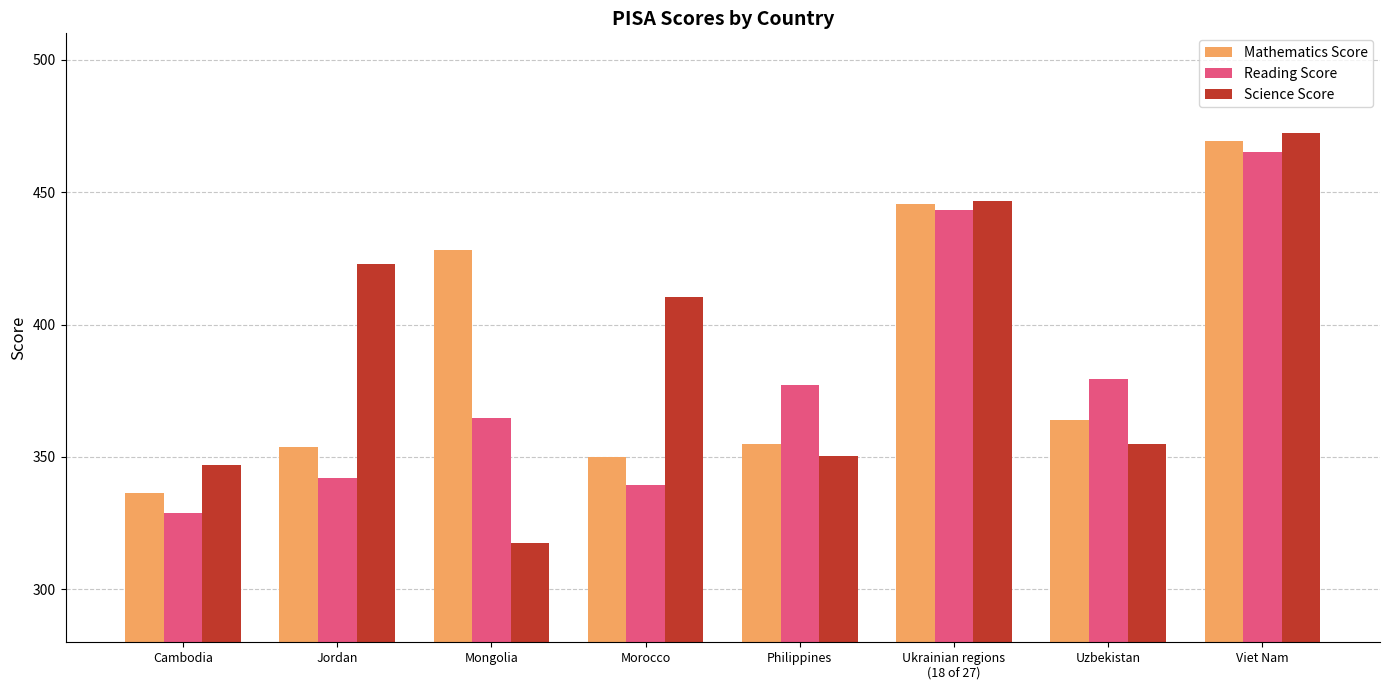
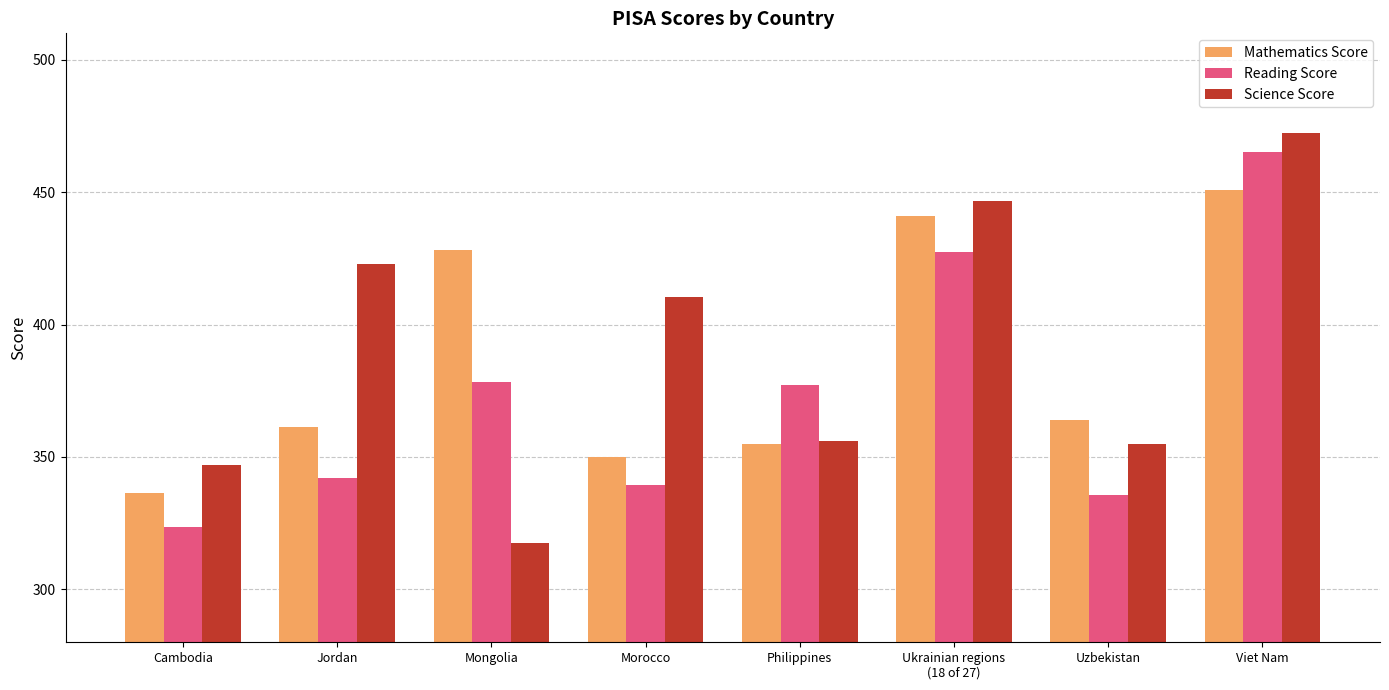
Reading Score, Cambodia: 329 -> 324
Mathematics Score, Jordan: 354 -> 361
Reading Score, Mongolia: 365 -> 378
Science Score, Philippines: 350 -> 356
Mathematics Score, Ukrainian regions (18 of 27): 446 -> 441
Reading Score, Ukrainian regions (18 of 27): 443 -> 428
Reading Score, Uzbekistan: 380 -> 336
Mathematics Score, Viet Nam: 469 -> 451
